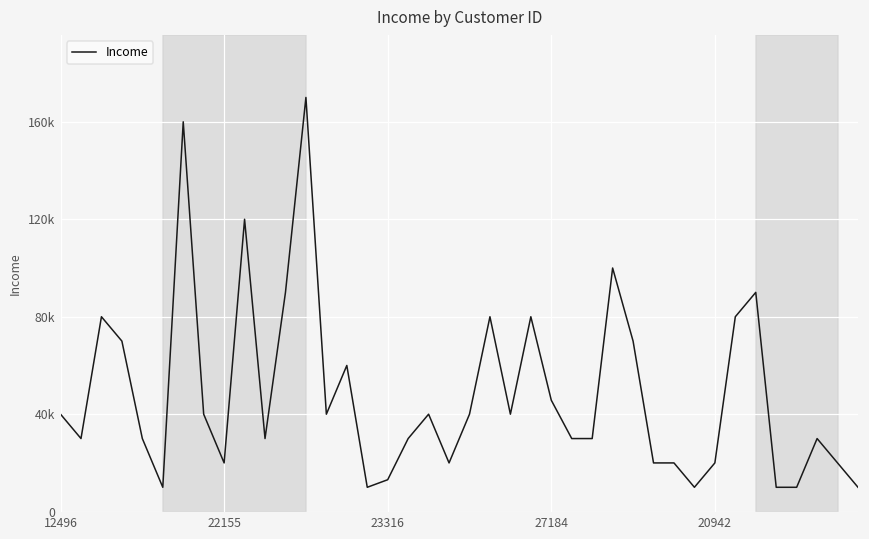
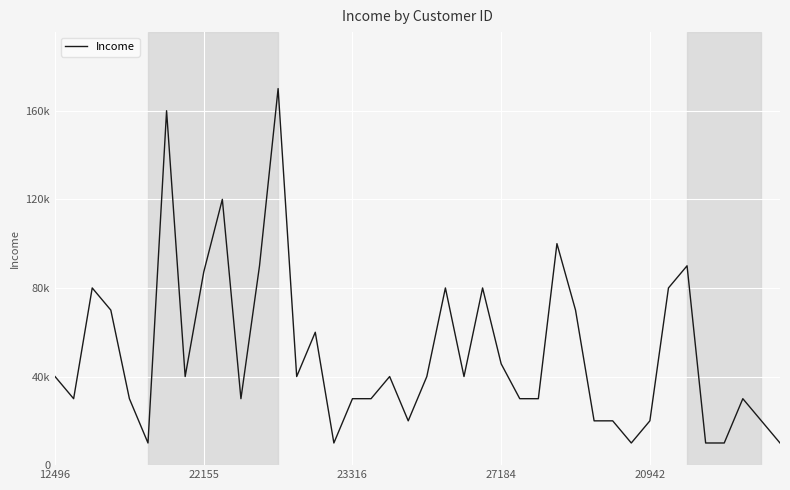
22155: 20000 -> 87000
23316: 13000 -> 30000
